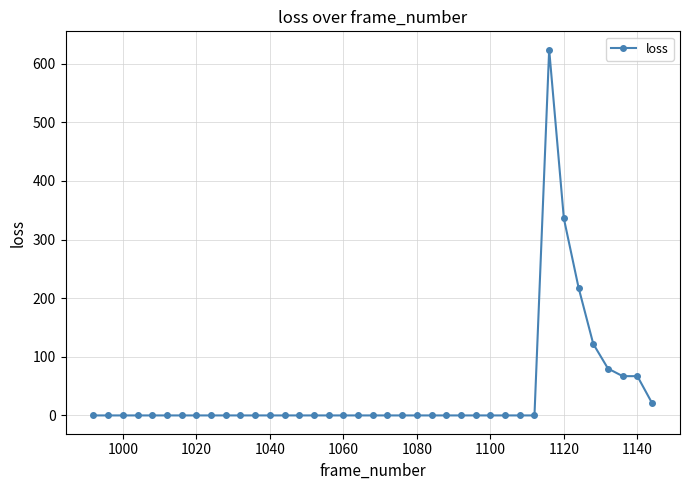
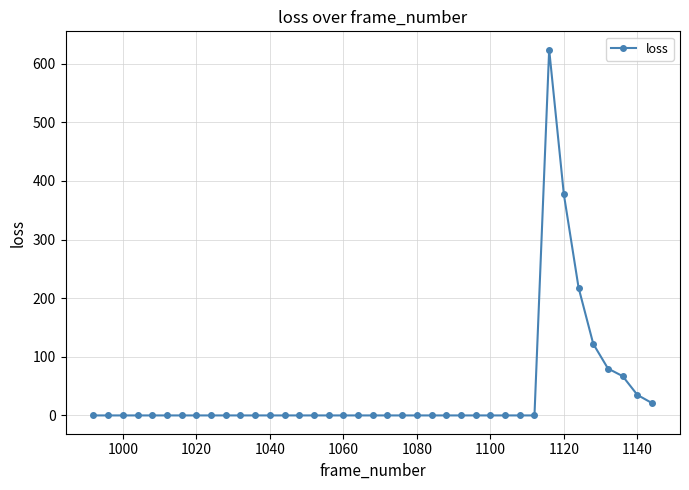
1120: 340 -> 380
1140: 70 -> 40
